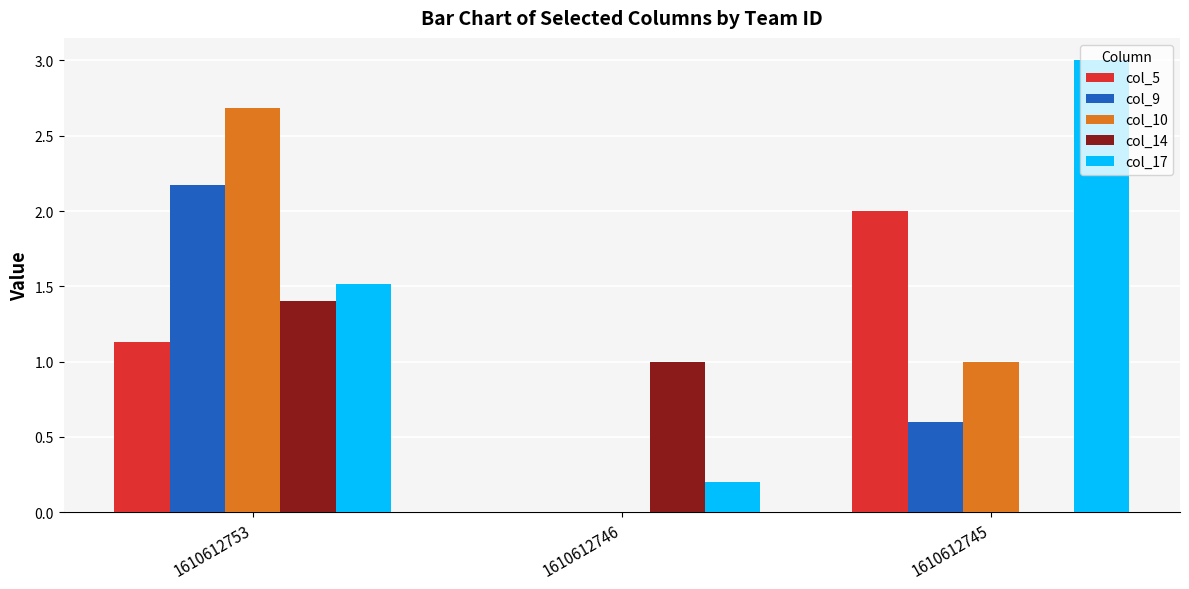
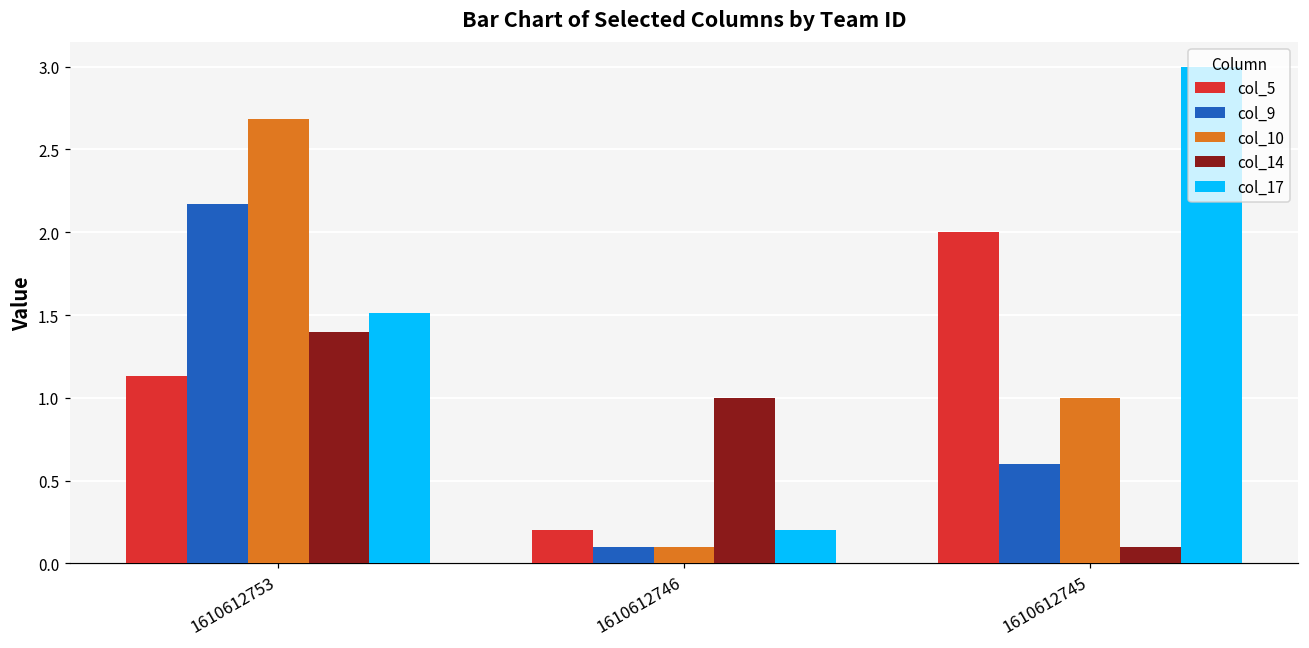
col_5, 1610612746: 0.0 -> 0.2
col_9, 1610612746: 0.0 -> 0.1
col_10, 1610612746: 0.0 -> 0.1
col_14, 1610612745: 0.0 -> 0.1
